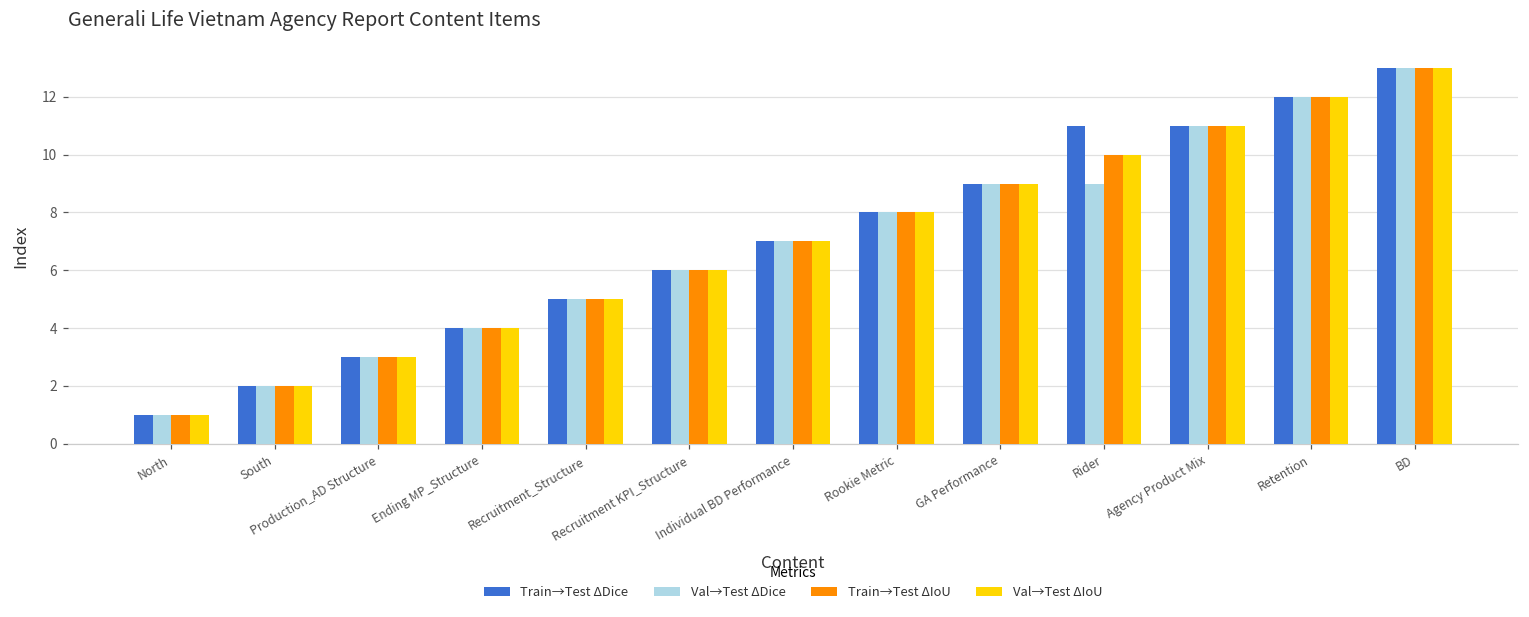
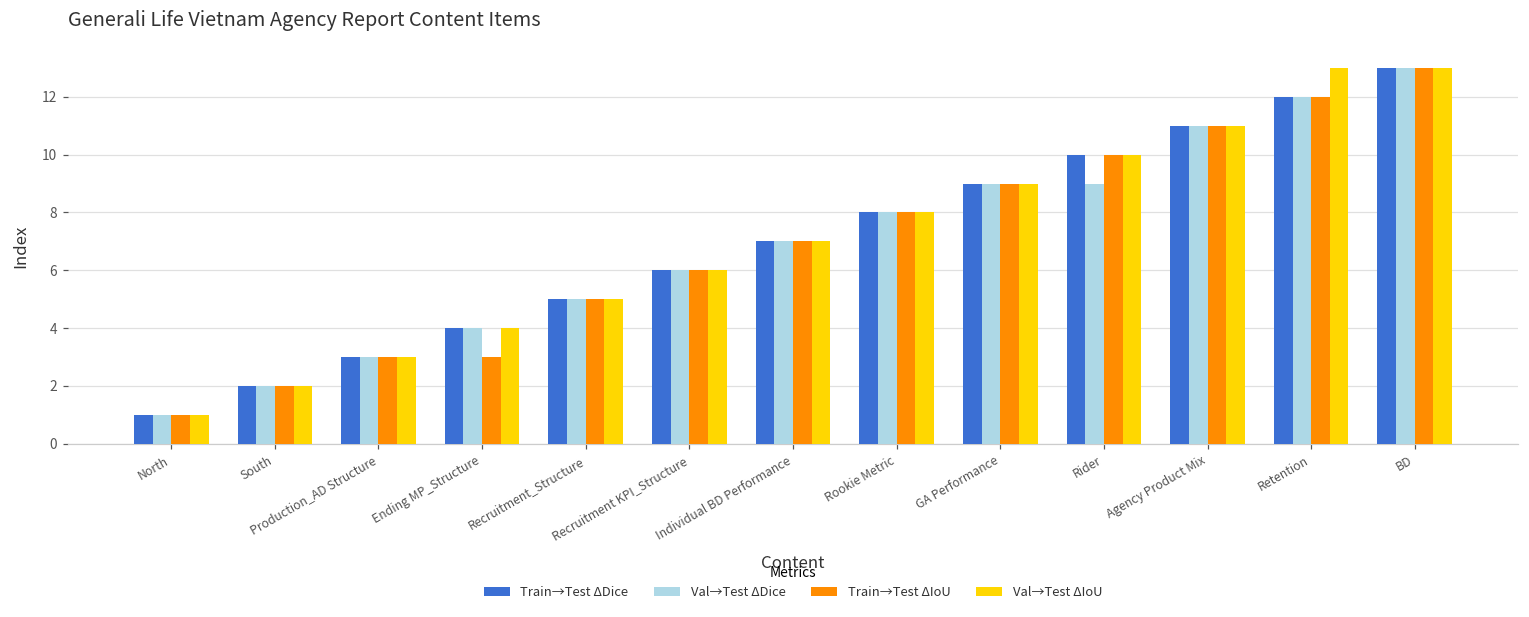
Train→Test ΔIoU, Ending MP_Structure: 4 -> 3
Train→Test ΔDice, Rider: 11 -> 10
Val→Test ΔIoU, Retention: 12 -> 13
